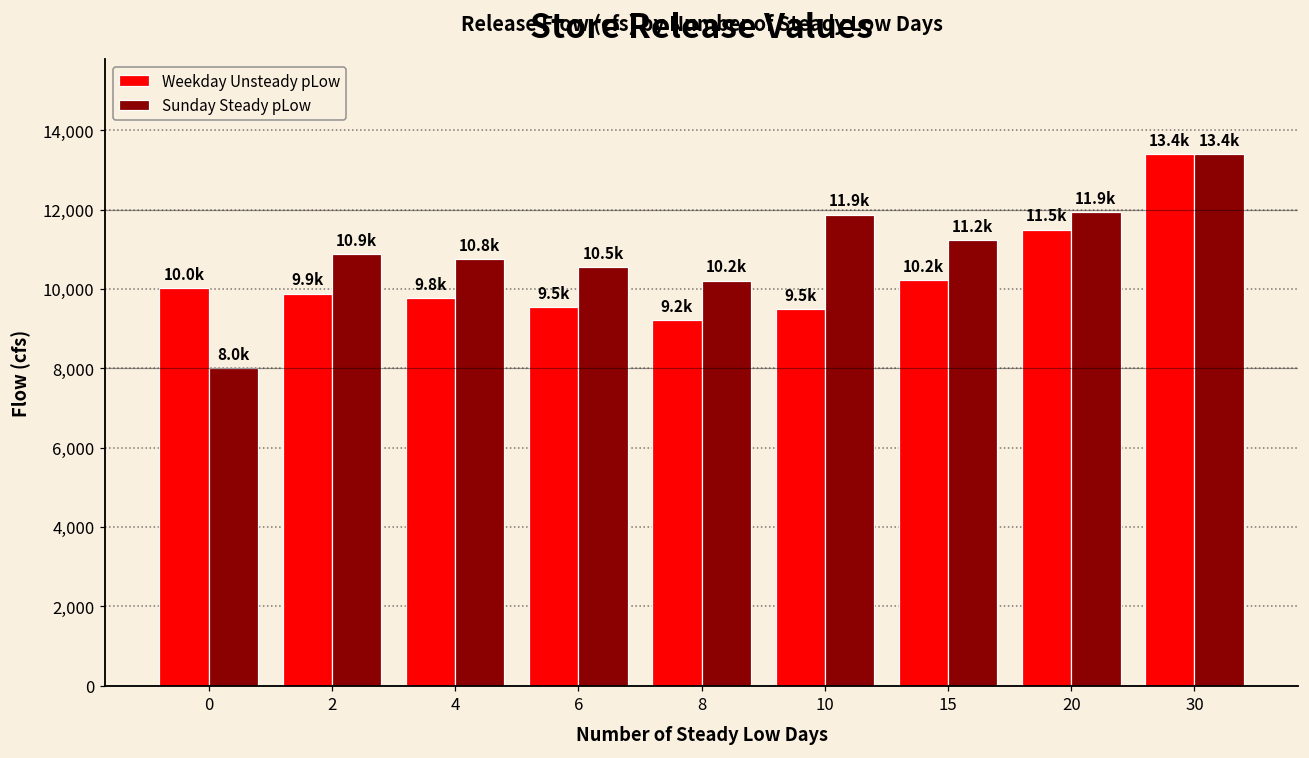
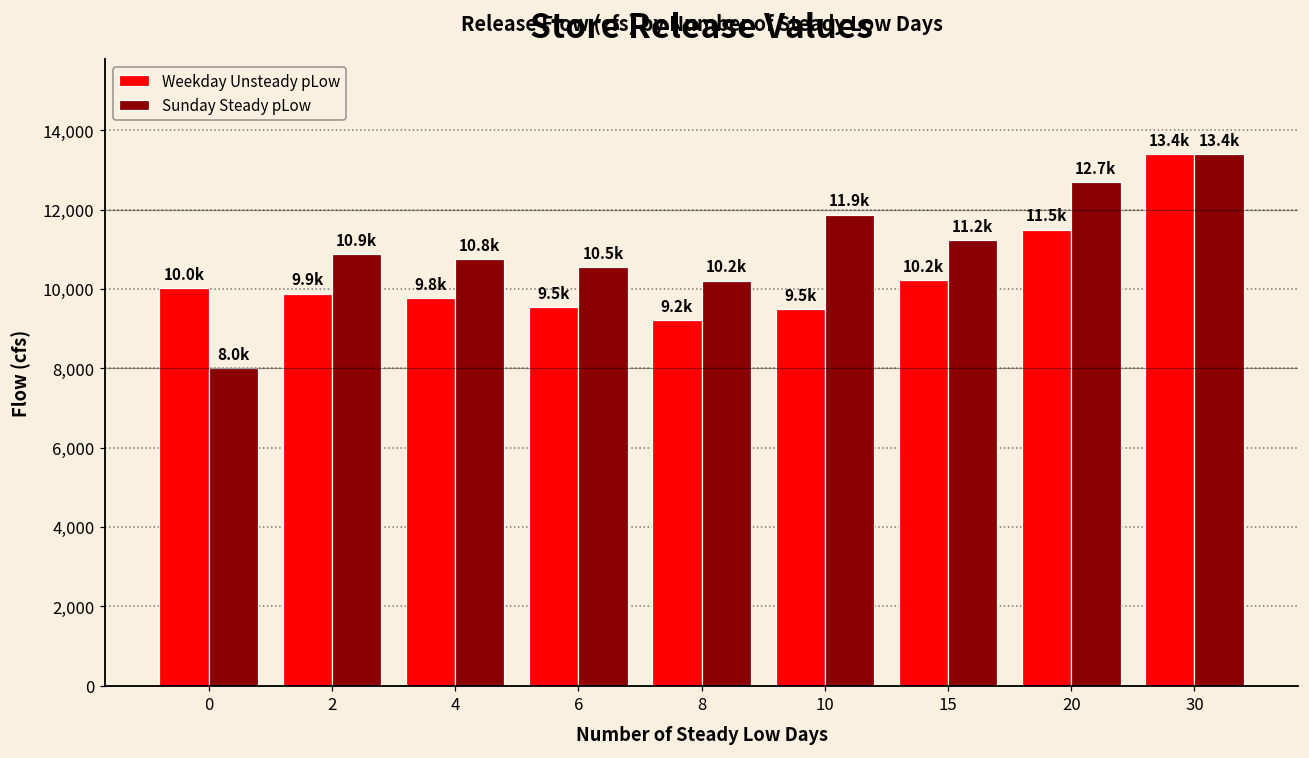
Sunday Steady pLow, 20: 11.9k -> 12.7k
